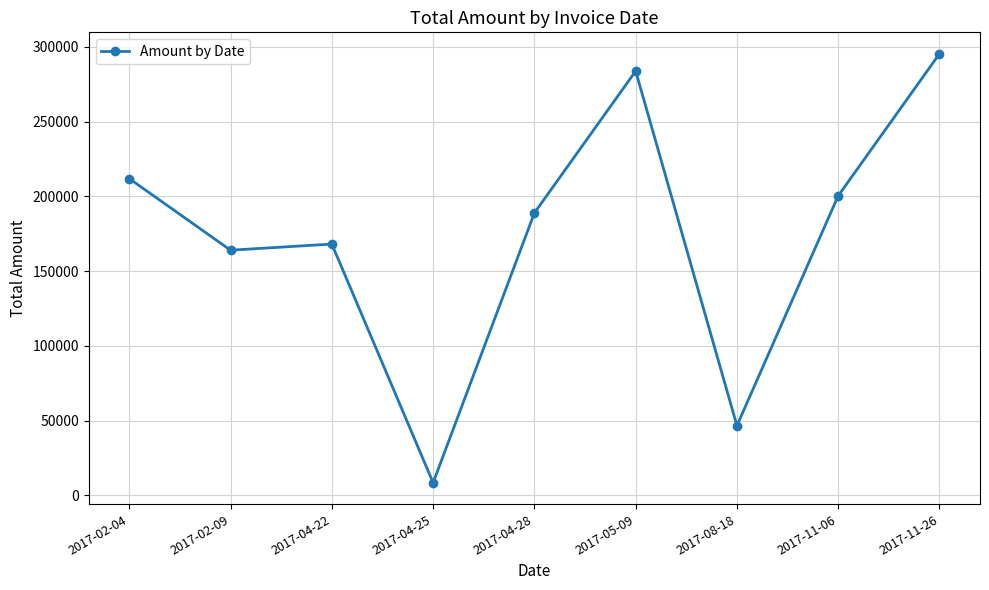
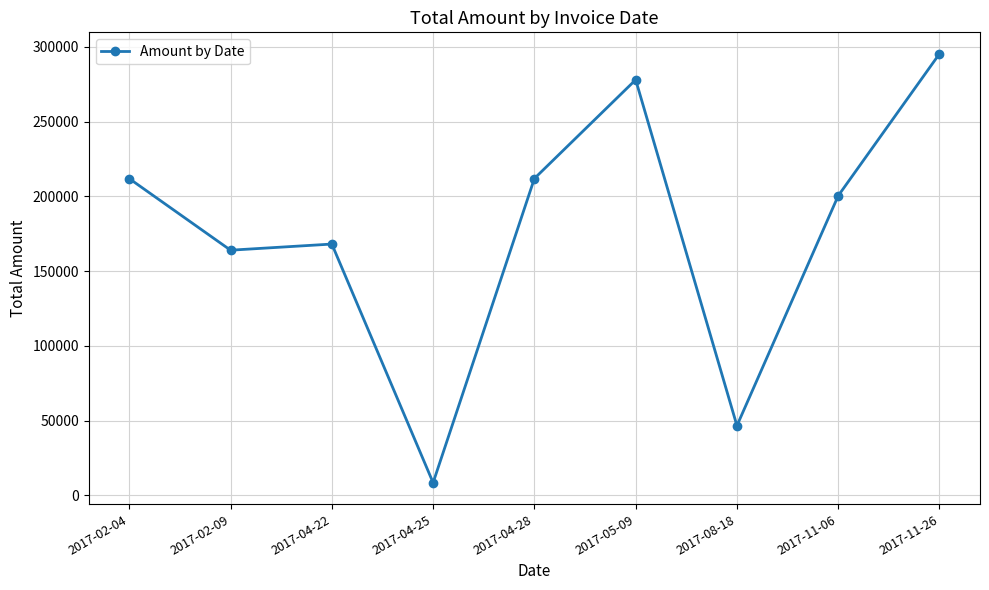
2017-04-28: 189000 -> 212000
2017-05-09: 284000 -> 278000
